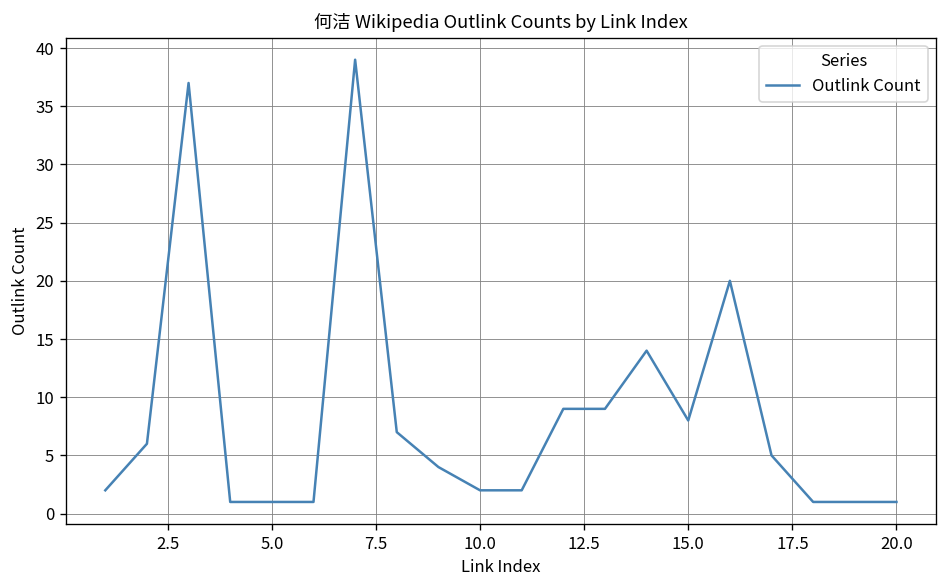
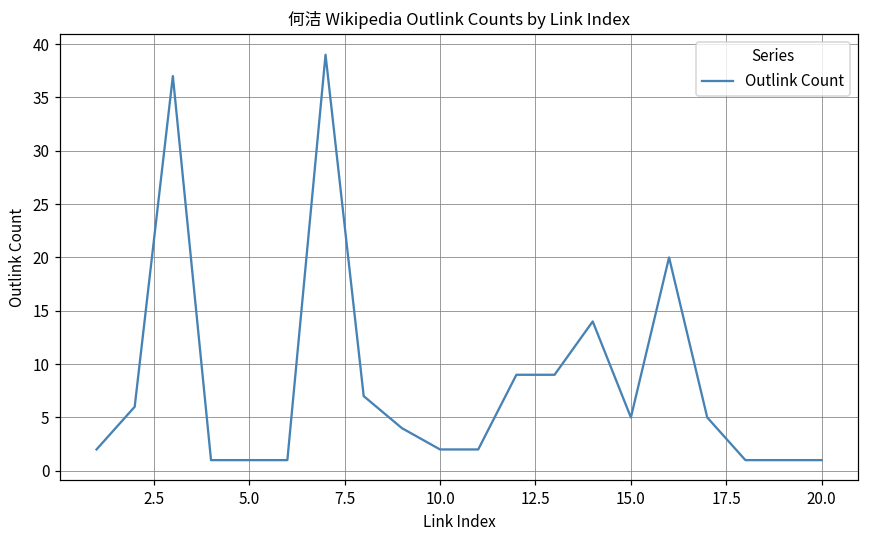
15.0: 8 -> 5
